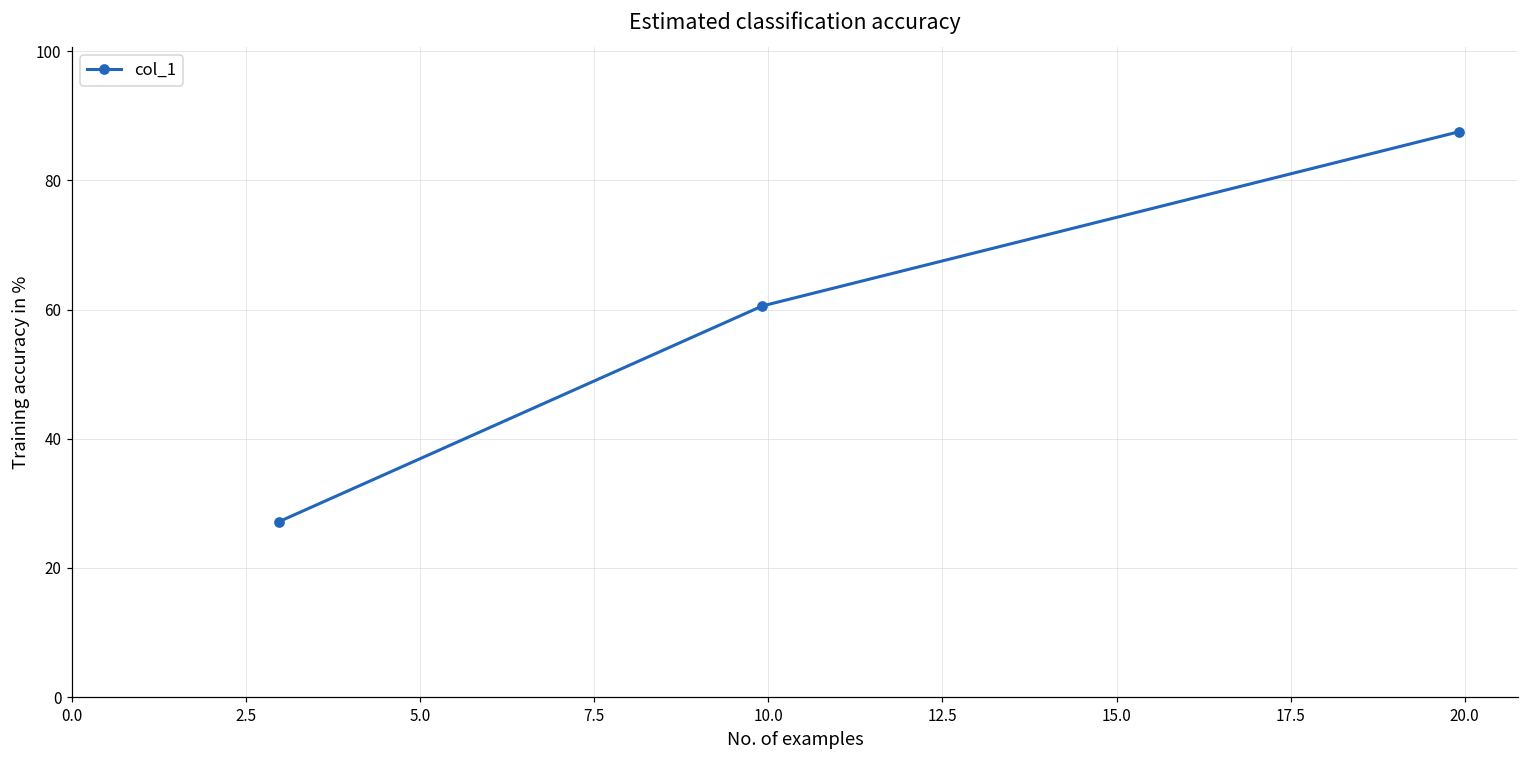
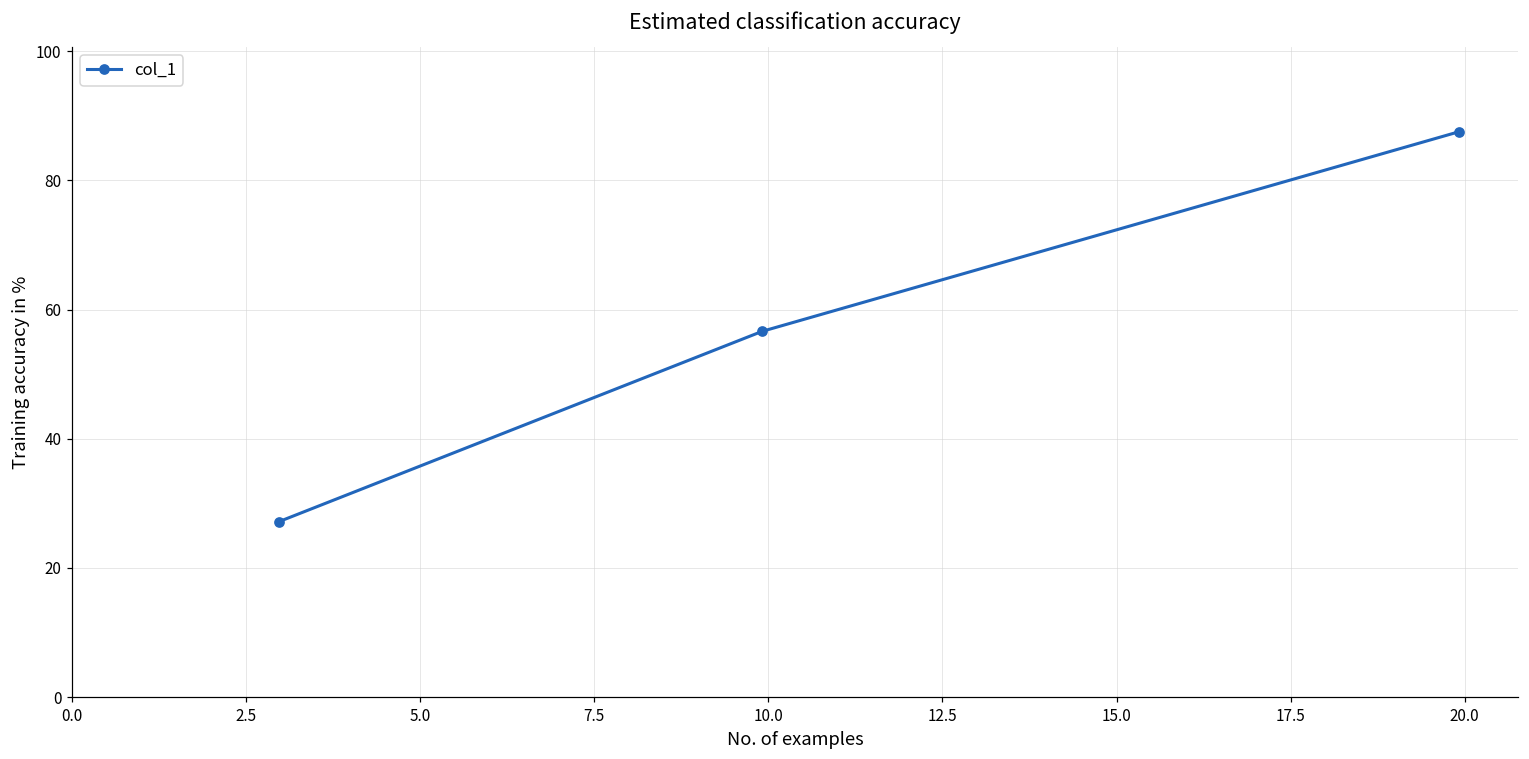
10.0: 61 -> 57
